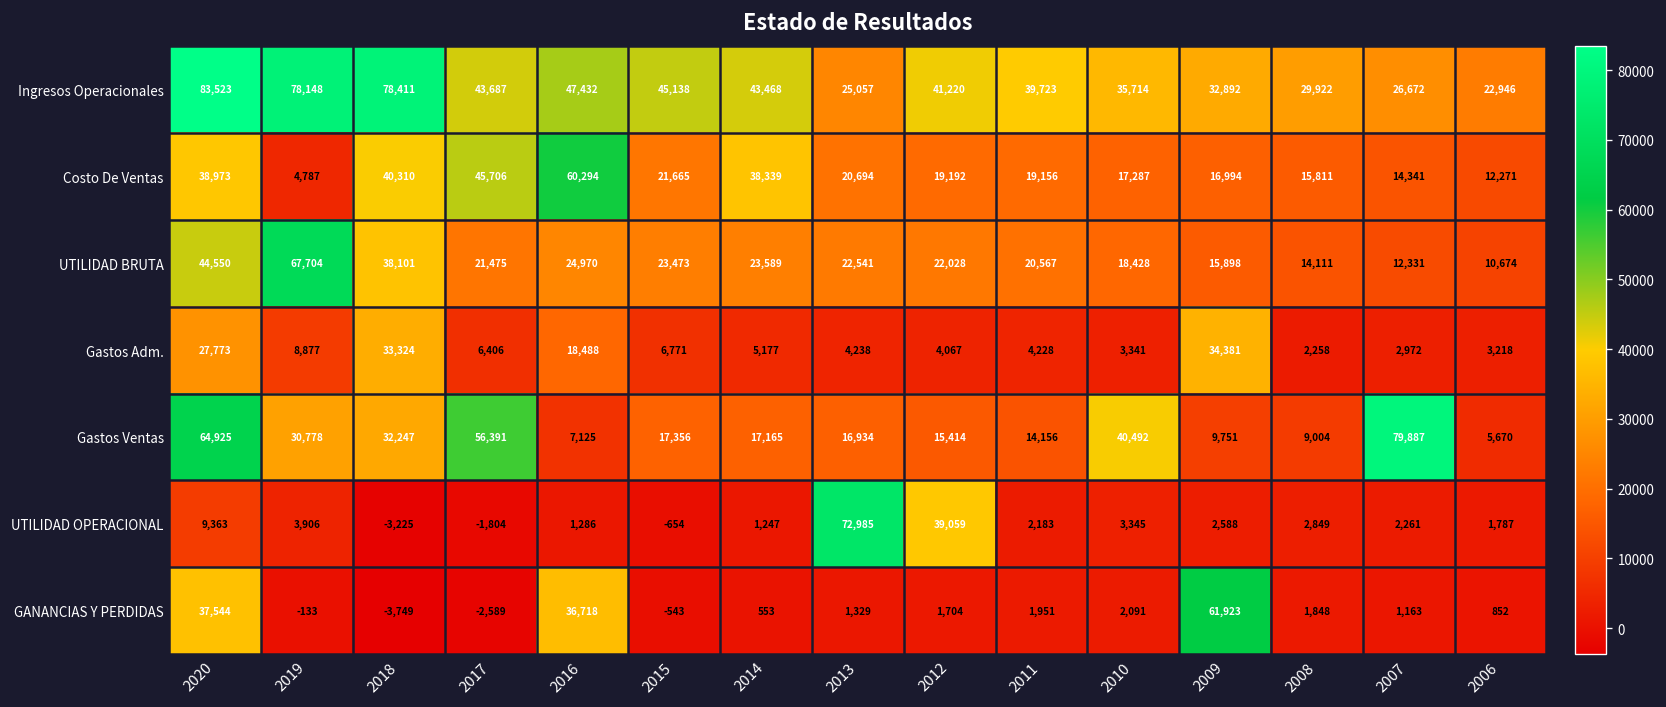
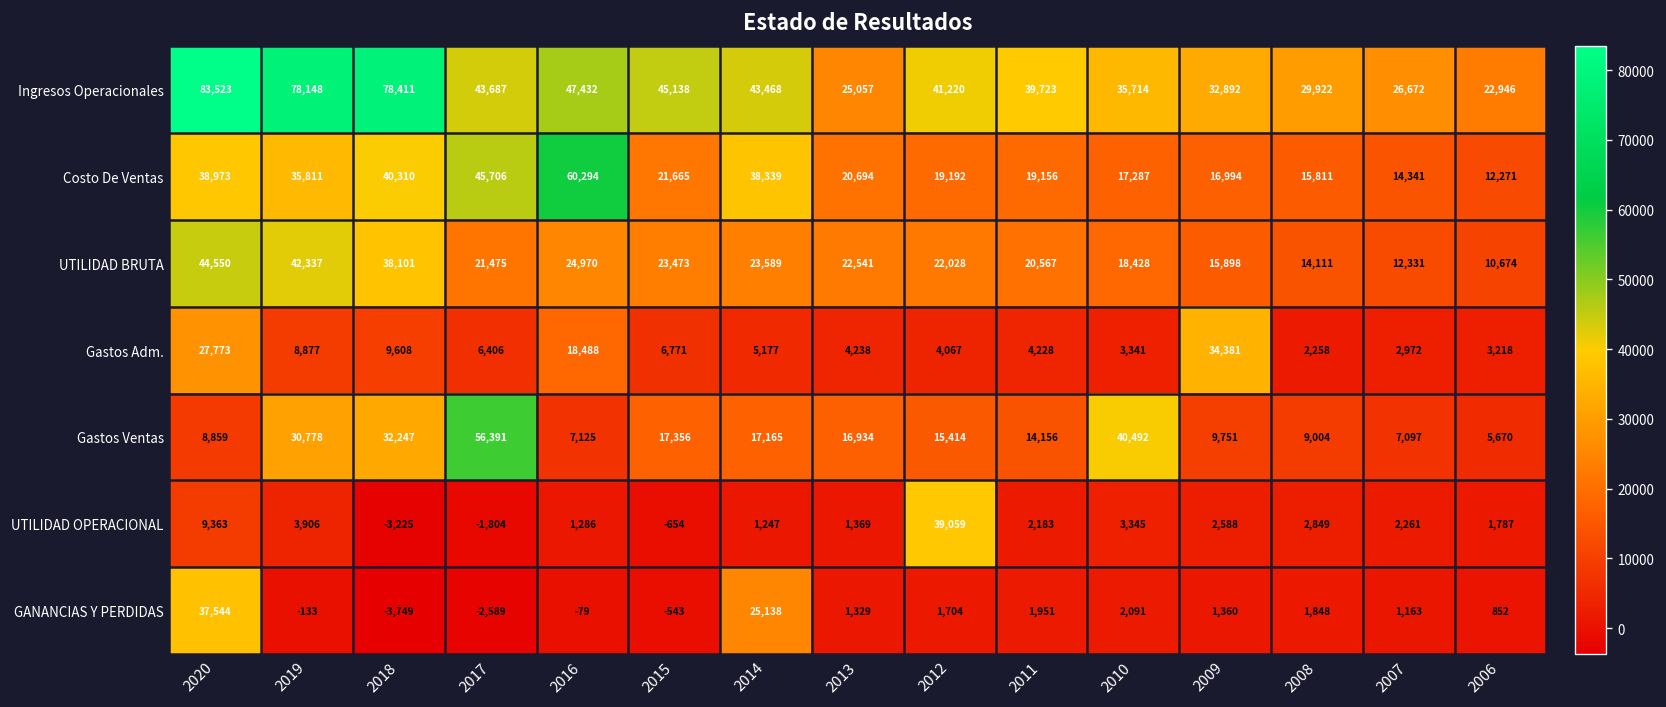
Costo De Ventas, 2019: 4,787 -> 35,811
UTILIDAD BRUTA, 2019: 67,704 -> 42,337
Gastos Adm., 2018: 33,324 -> 9,608
Gastos Ventas, 2020: 64,925 -> 8,859
Gastos Ventas, 2007: 79,887 -> 7,097
UTILIDAD OPERACIONAL, 2013: 72,985 -> 1,369
GANANCIAS Y PERDIDAS, 2016: 36,718 -> -79
GANANCIAS Y PERDIDAS, 2014: 553 -> 25,138
GANANCIAS Y PERDIDAS, 2009: 61,923 -> 1,360
